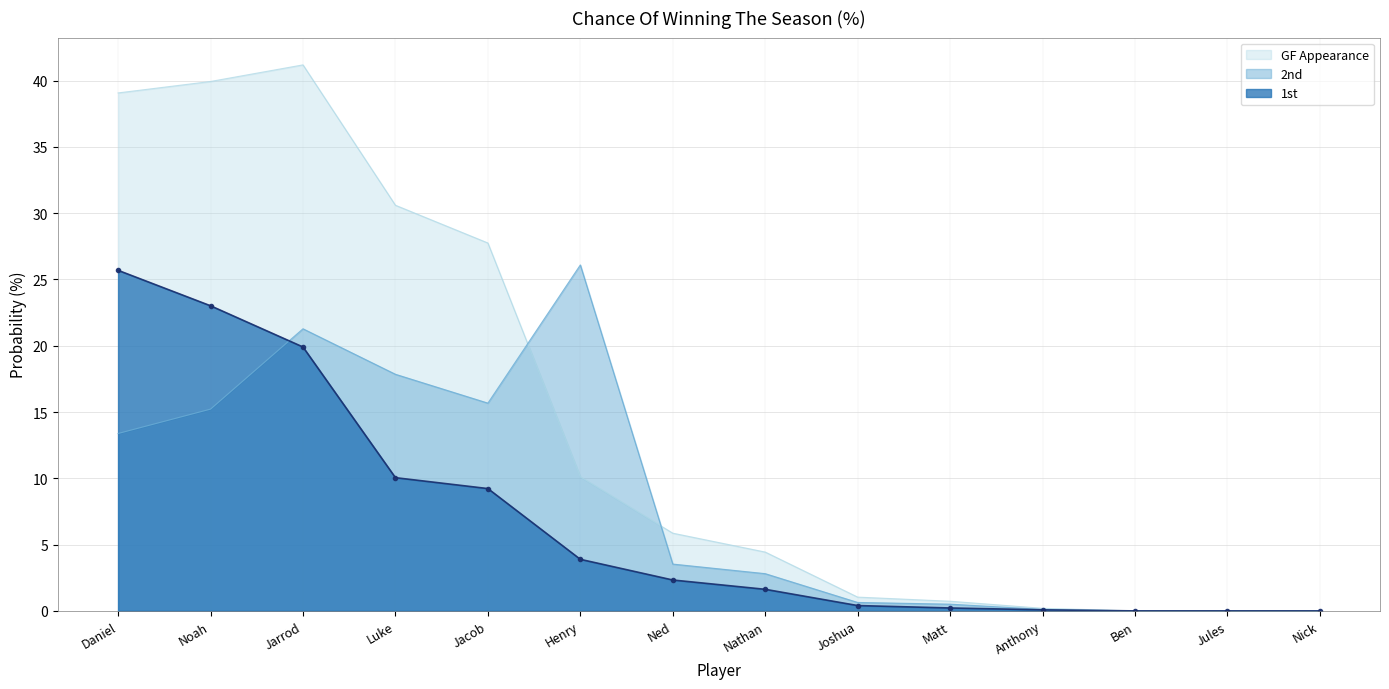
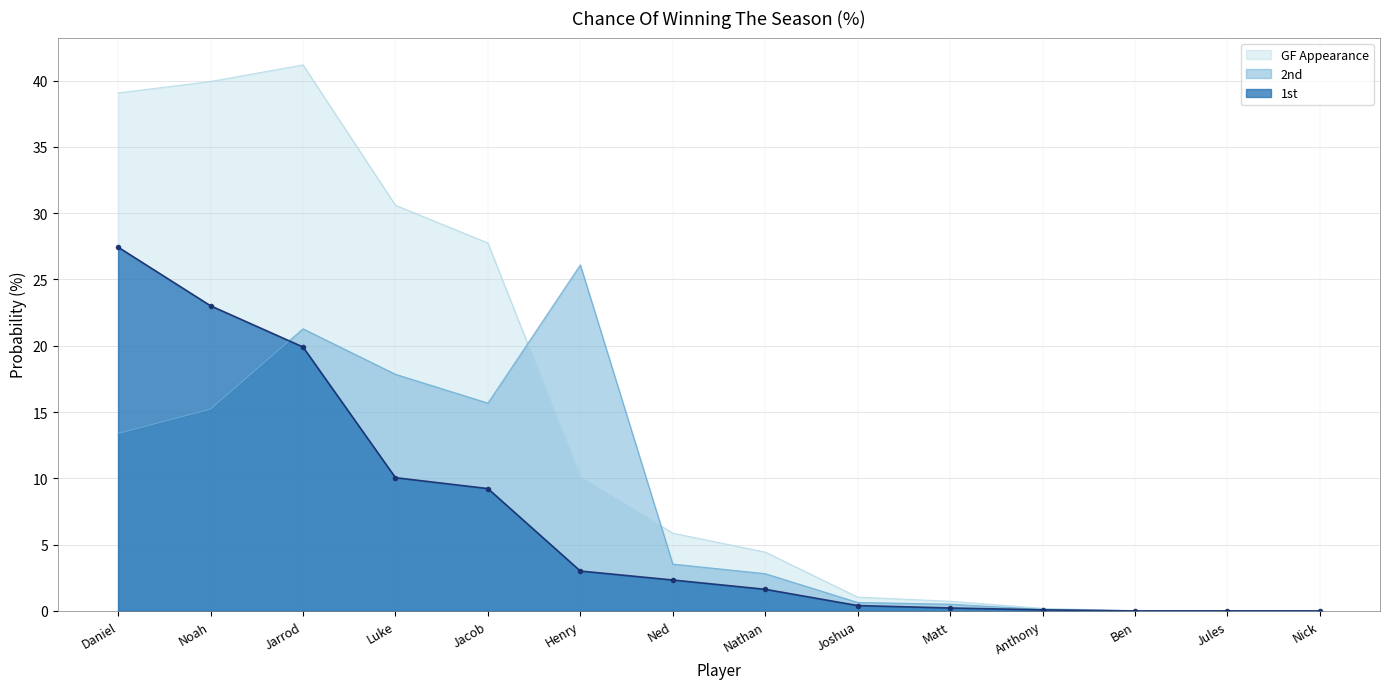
1st, Daniel: 25.7 -> 27.4
1st, Henry: 3.9 -> 3.0
